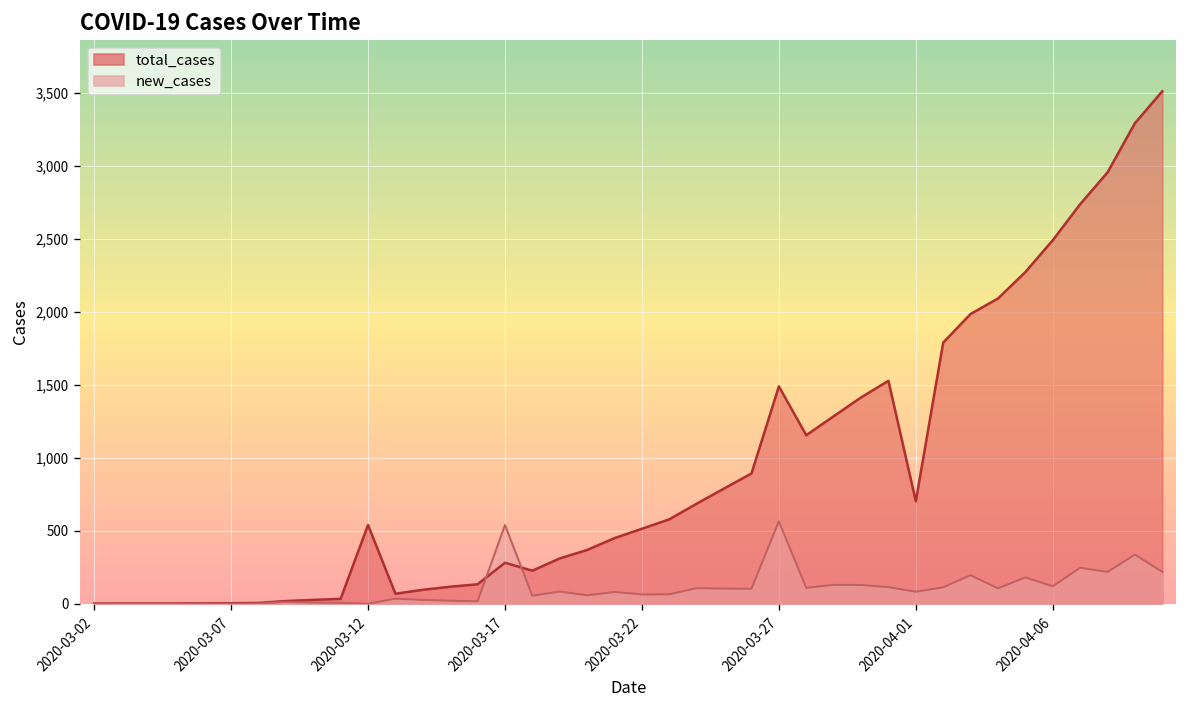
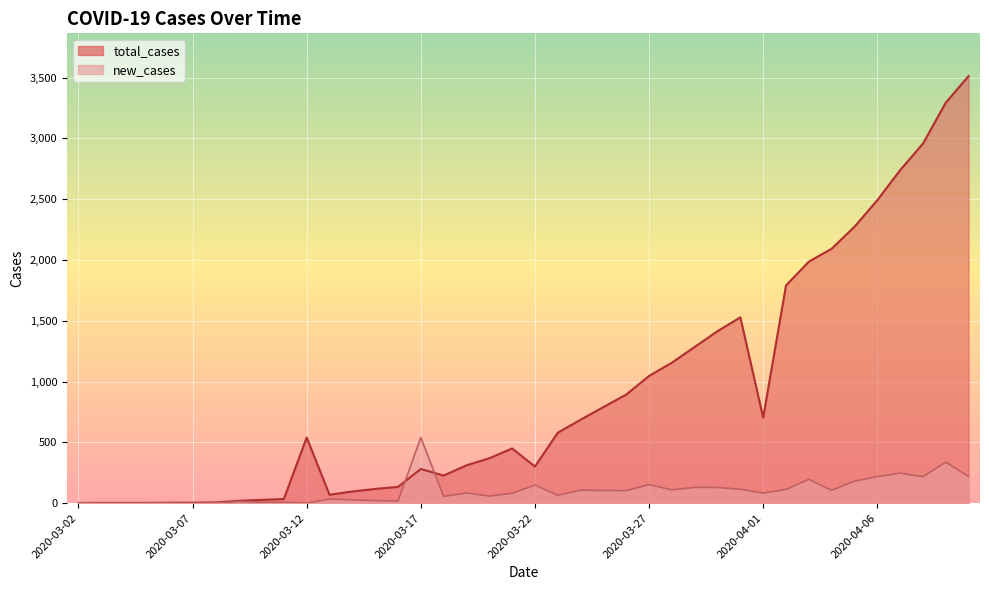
total_cases, 2020-03-22: 510 -> 300
new_cases, 2020-03-22: 60 -> 150
total_cases, 2020-03-27: 1,490 -> 1,050
new_cases, 2020-03-27: 570 -> 150
new_cases, 2020-04-06: 120 -> 220
